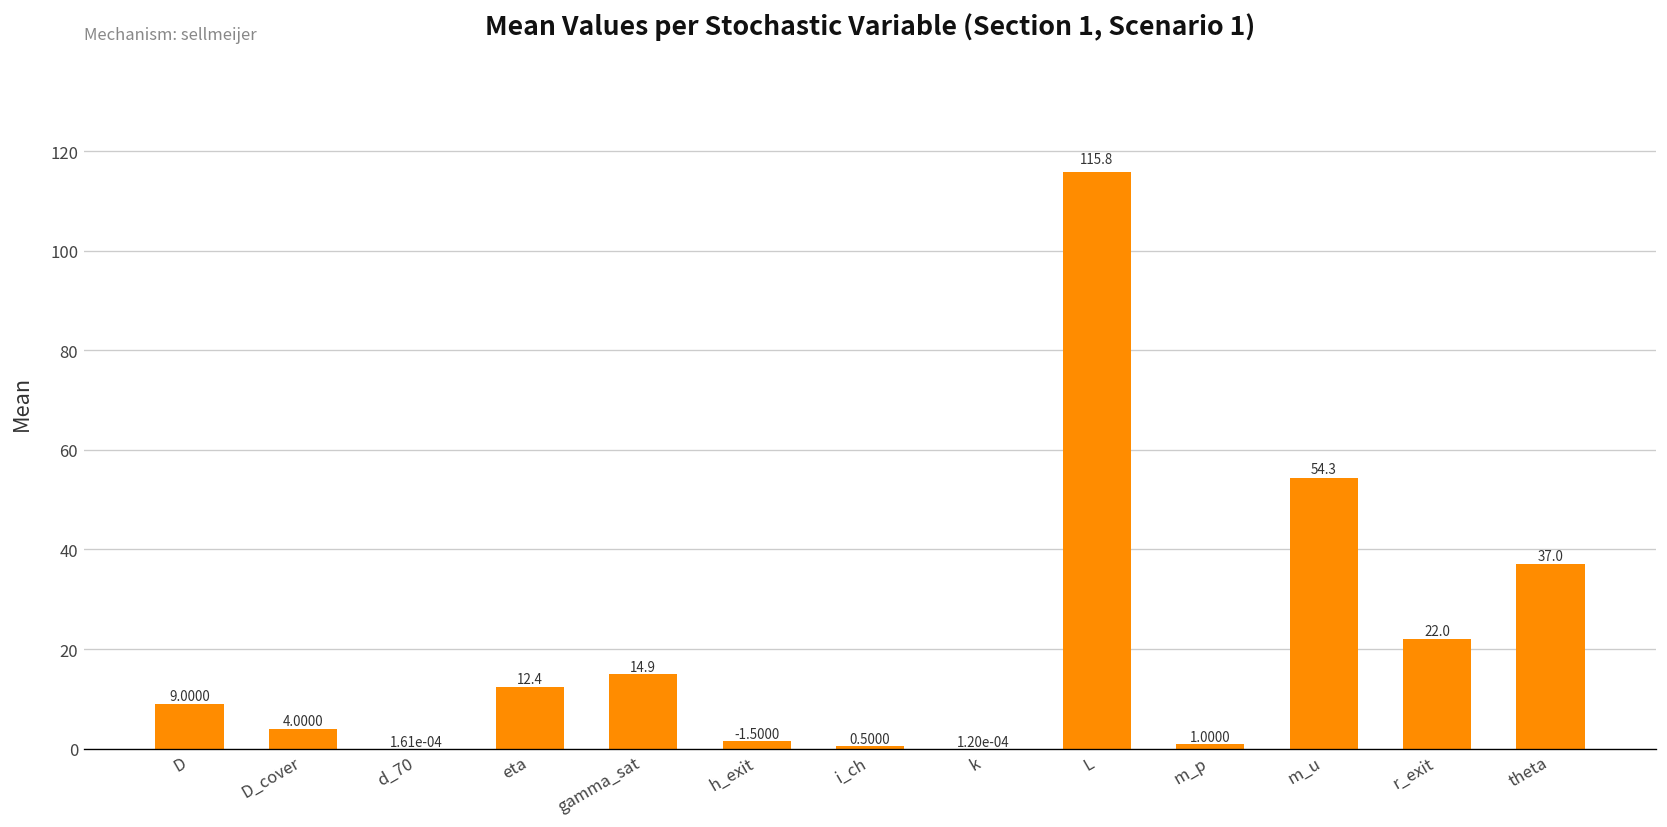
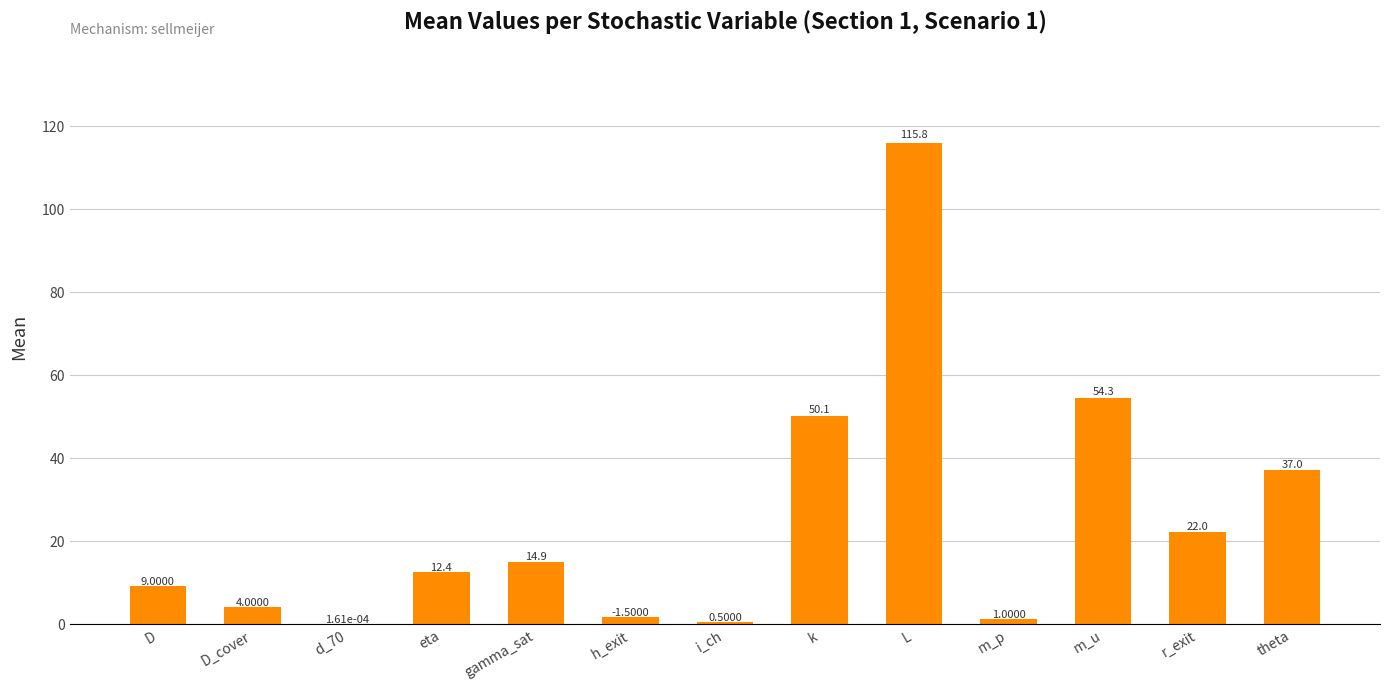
k: 1.20e-04 -> 50.1
